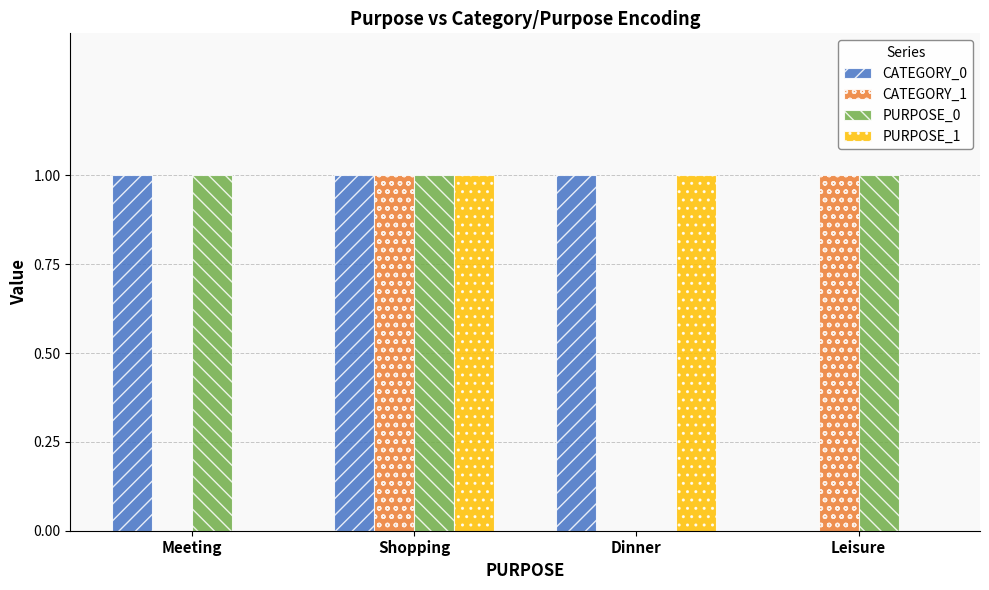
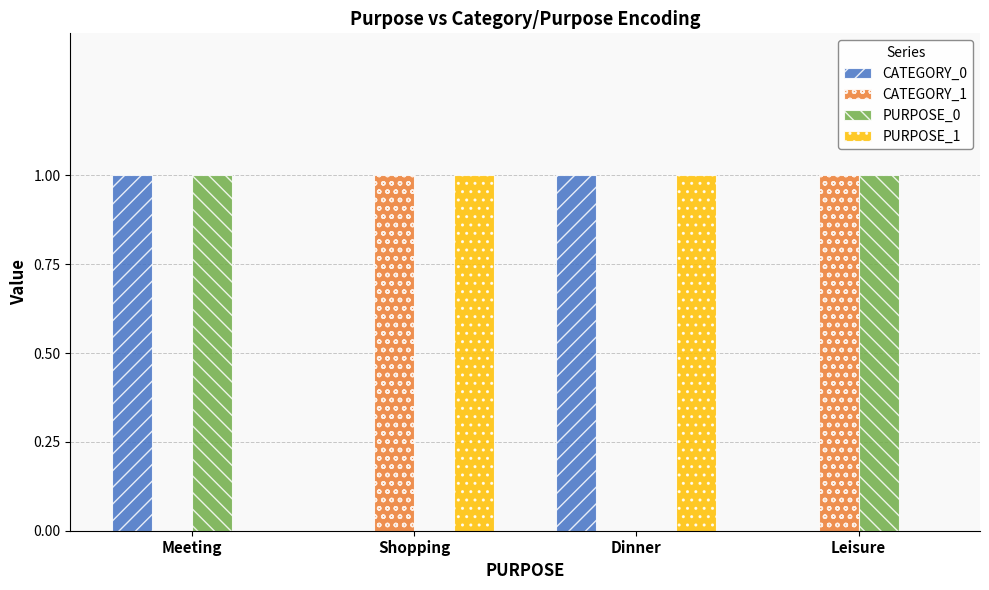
CATEGORY_0, Shopping: 1 -> 0
PURPOSE_0, Shopping: 1 -> 0
